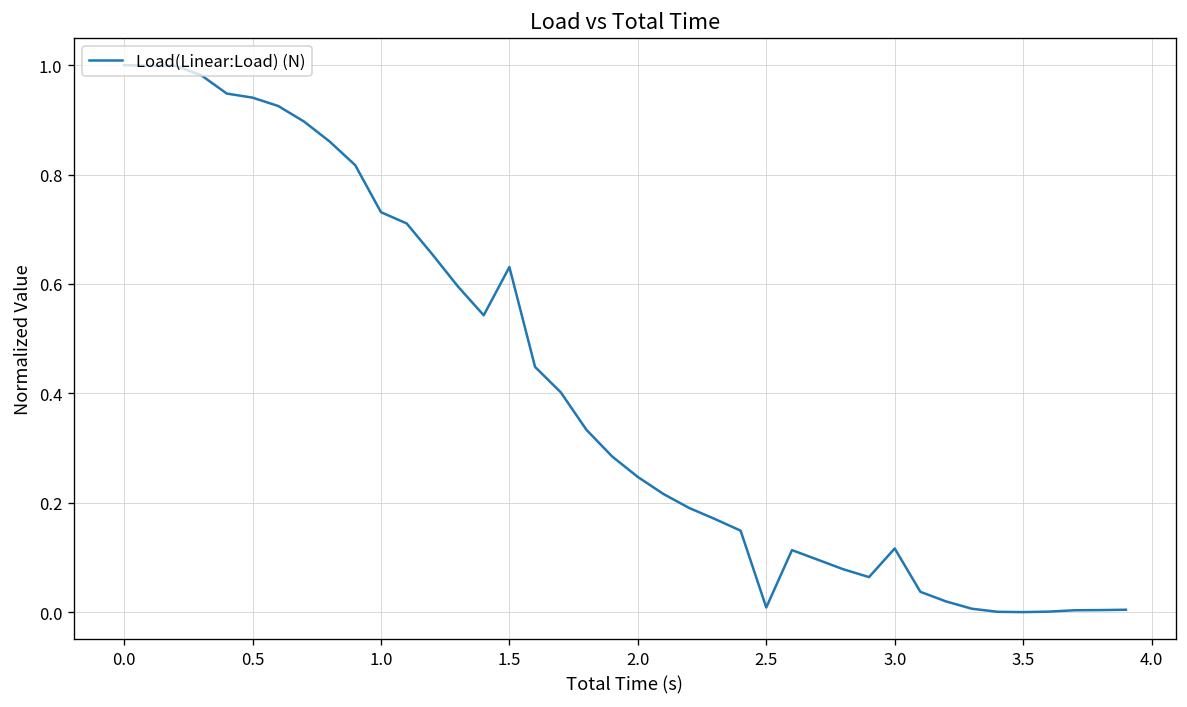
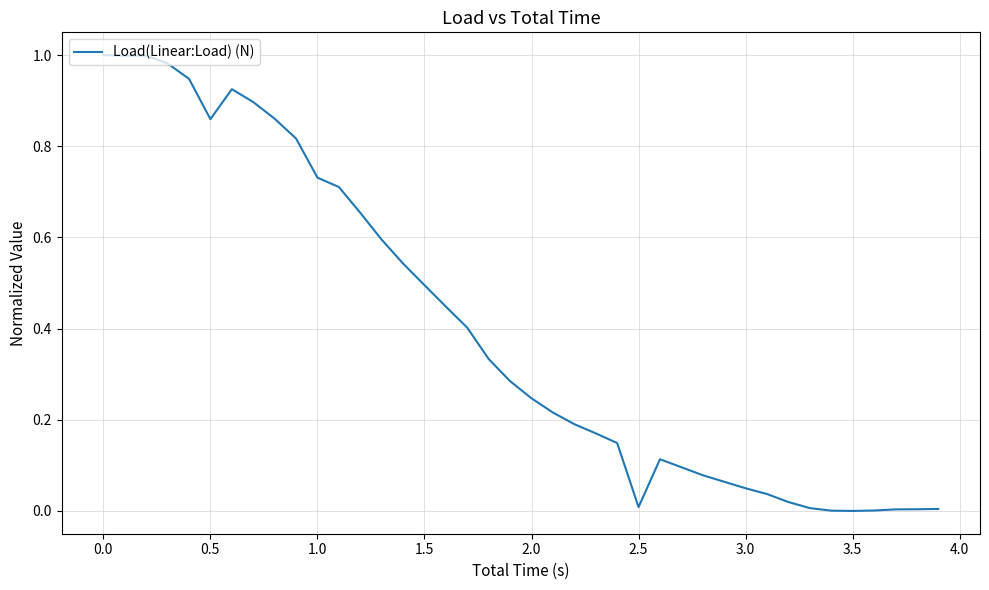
0.5: 0.94 -> 0.86
1.5: 0.63 -> 0.50
3.0: 0.12 -> 0.05
